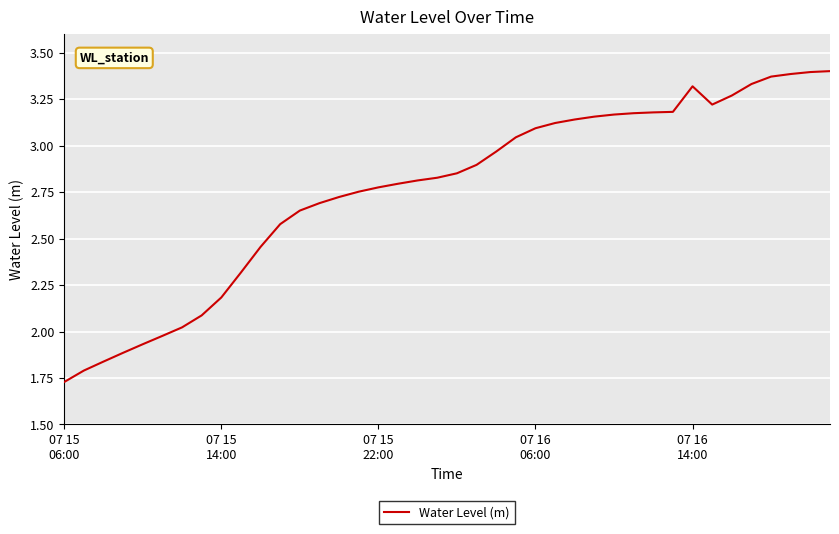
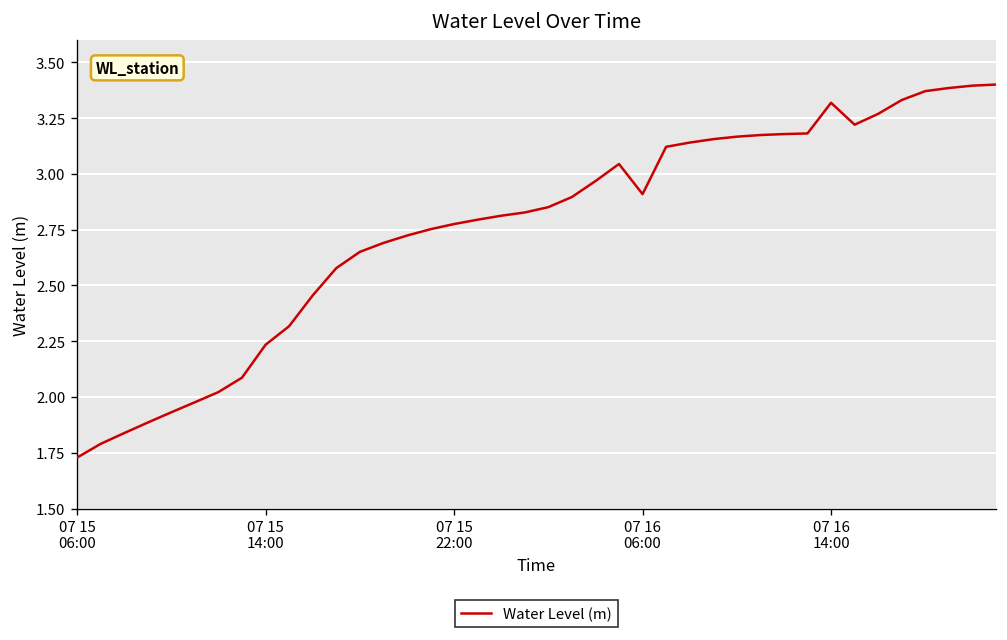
07 15 14:00: 2.18 -> 2.23
07 16 06:00: 3.09 -> 2.91
